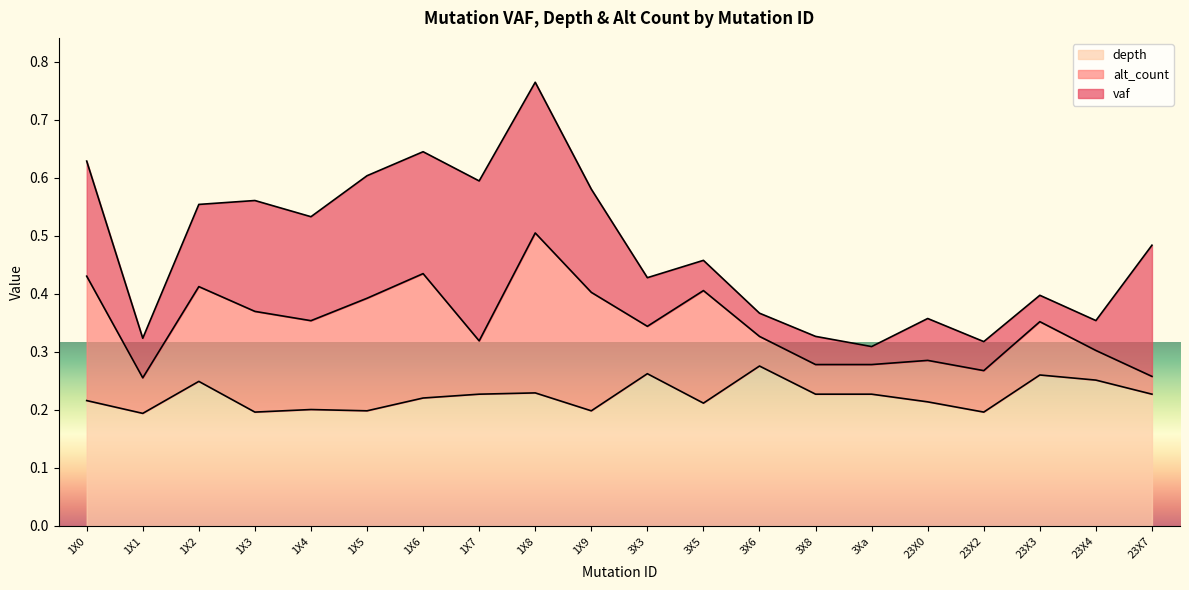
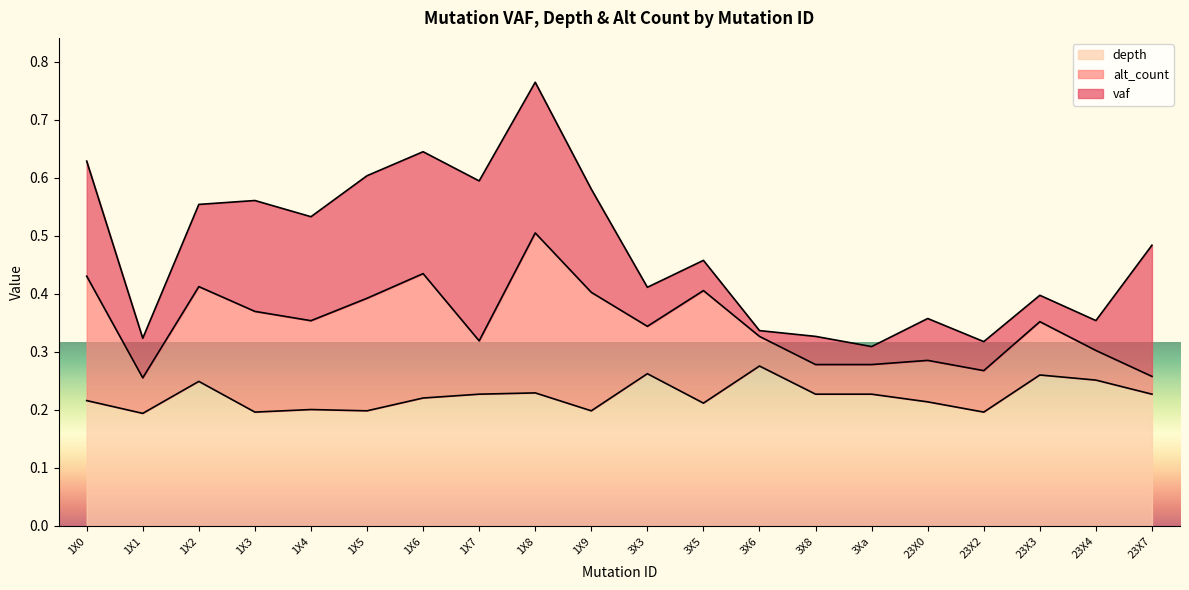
vaf, 3X3: 0.08 -> 0.07
vaf, 3X6: 0.04 -> 0.01
